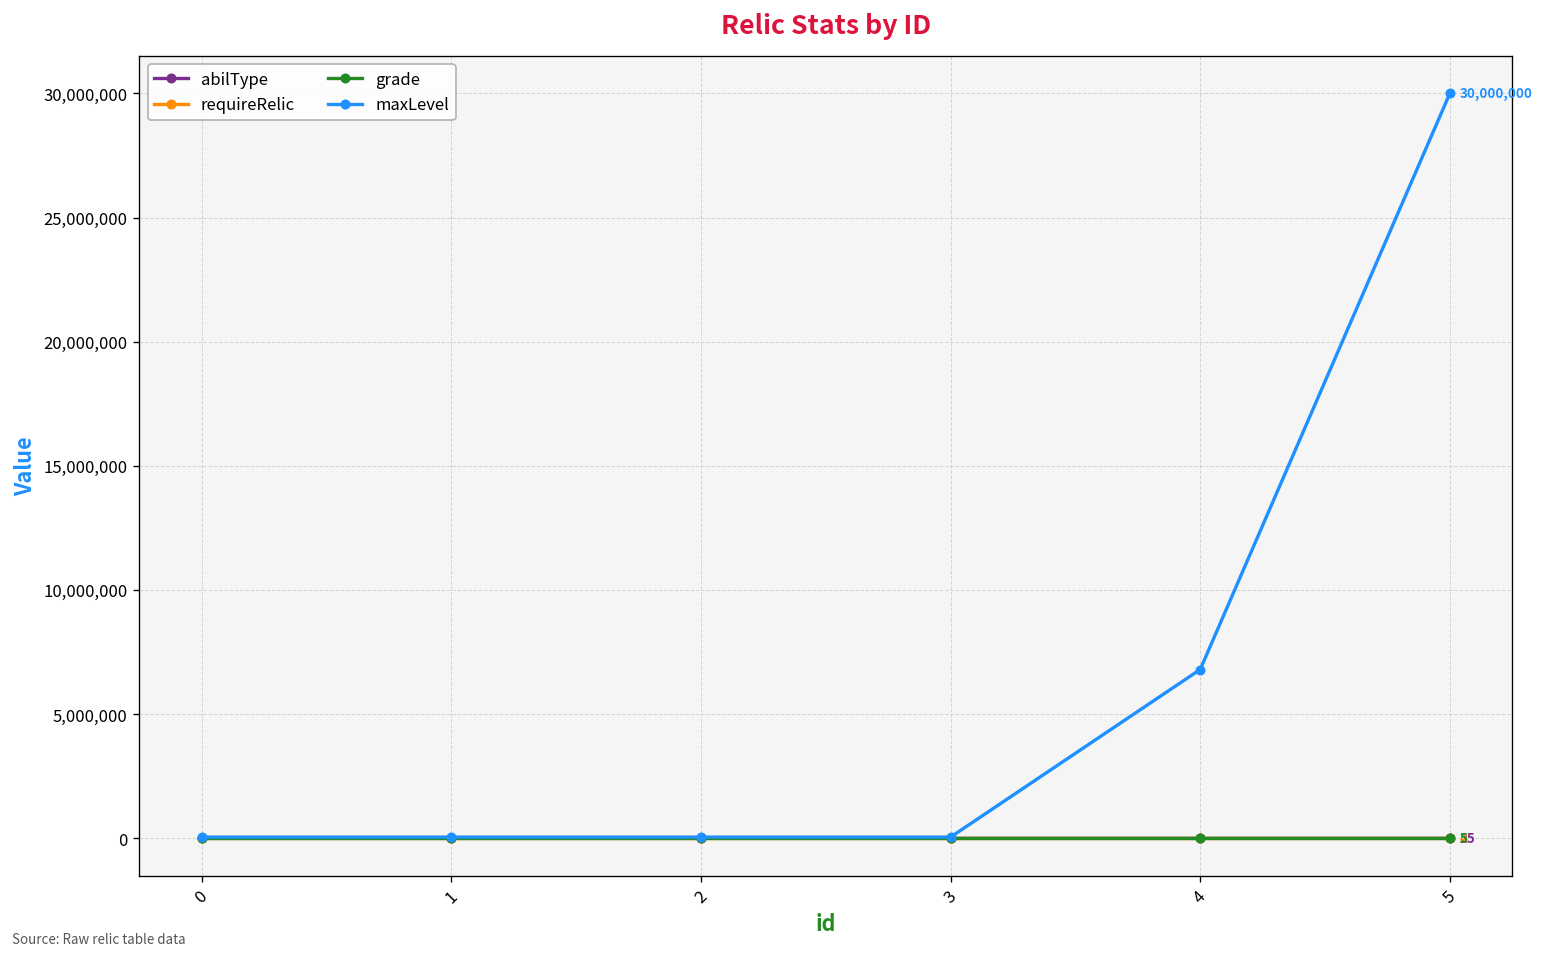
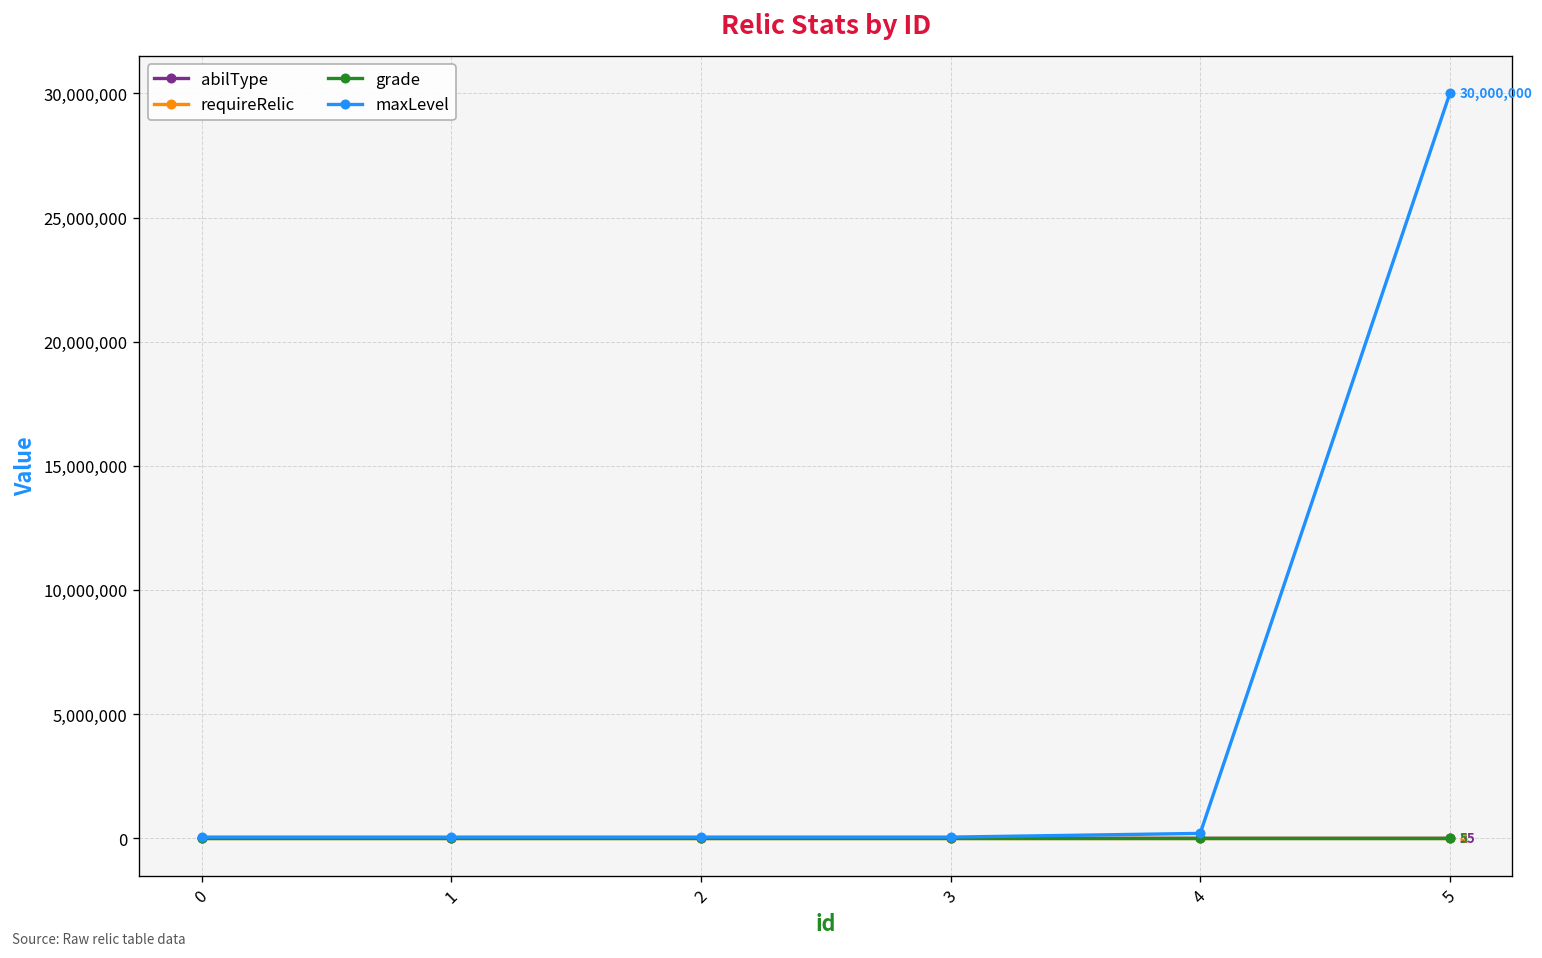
maxLevel, 4: 6,800,000 -> 200,000
